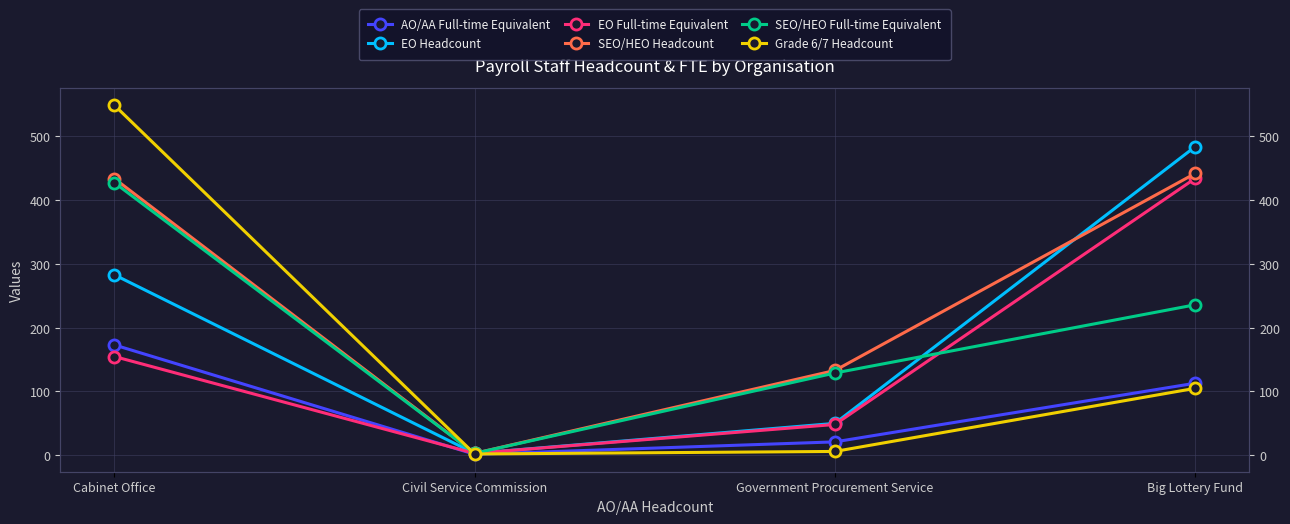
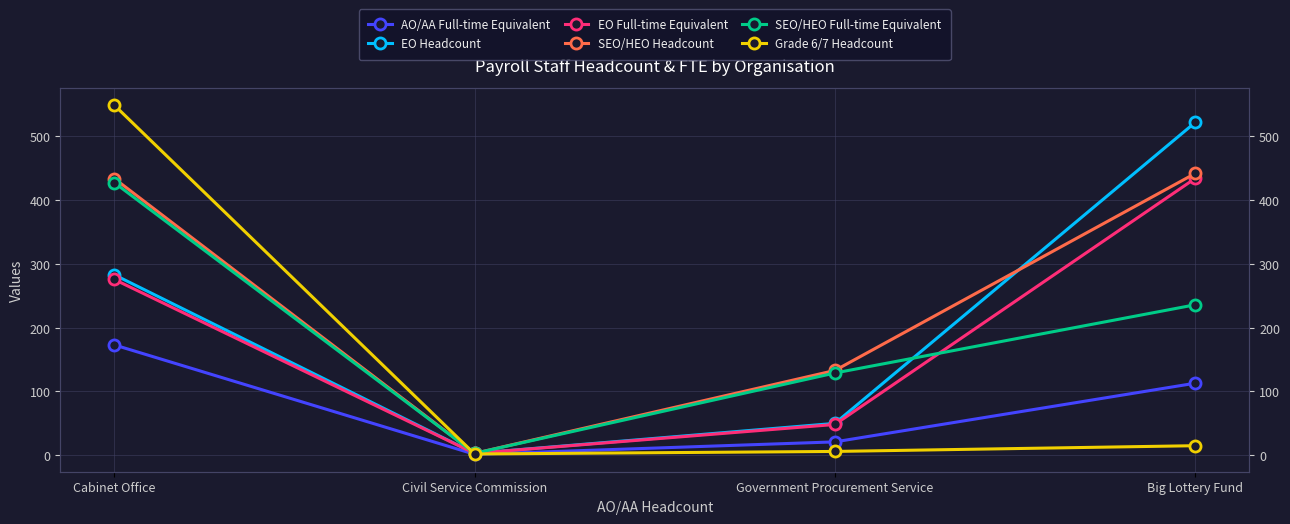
EO Full-time Equivalent, Cabinet Office: 150 -> 280
EO Headcount, Big Lottery Fund: 480 -> 520
Grade 6/7 Headcount, Big Lottery Fund: 110 -> 20
